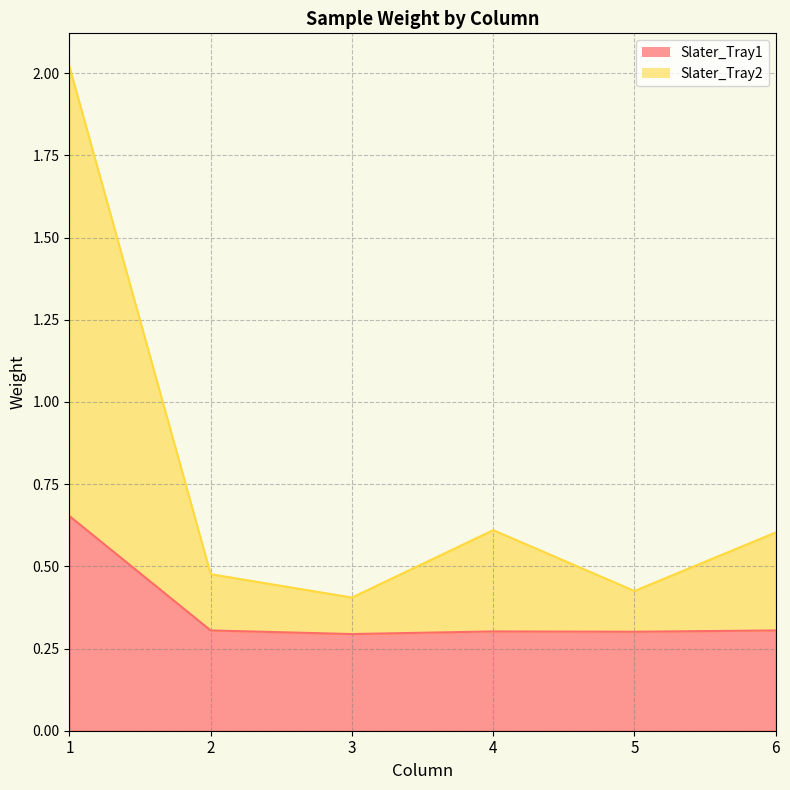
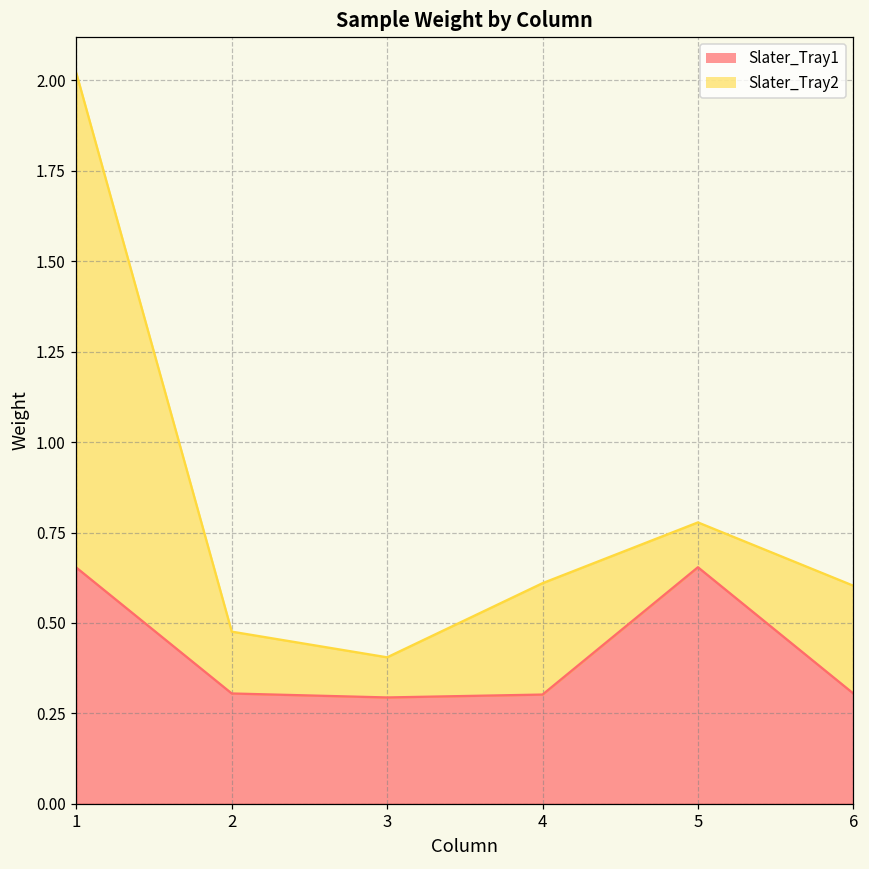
Slater_Tray1, 5: 0.30 -> 0.65
